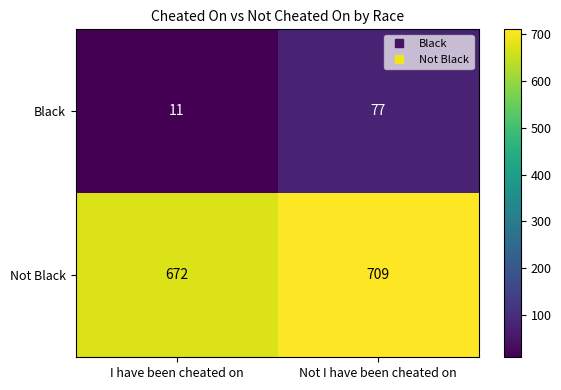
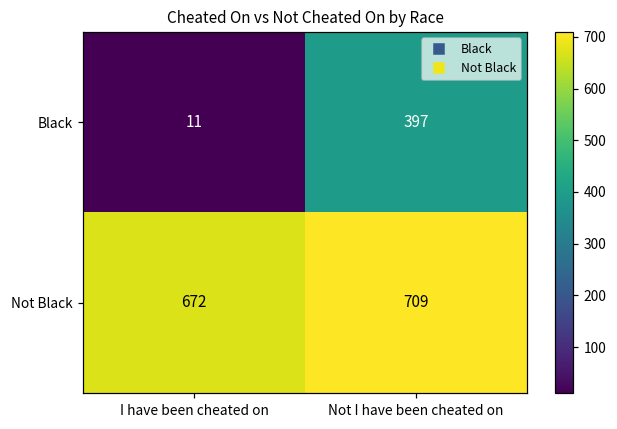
Black, Not I have been cheated on: 77 -> 397
